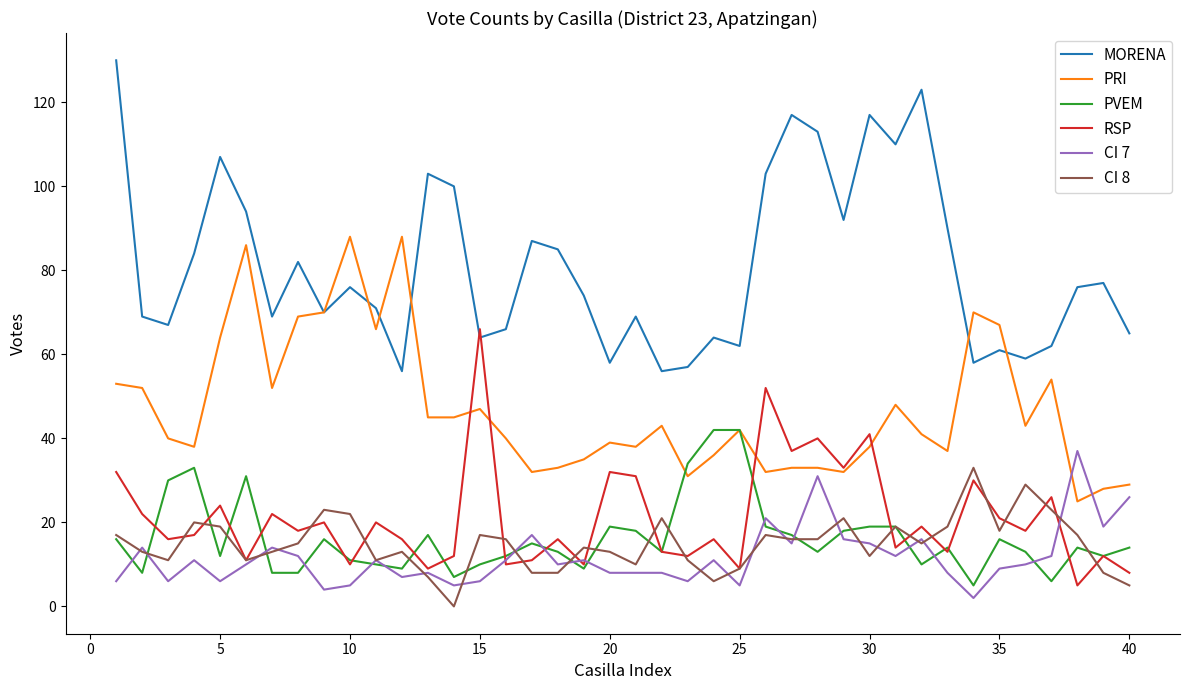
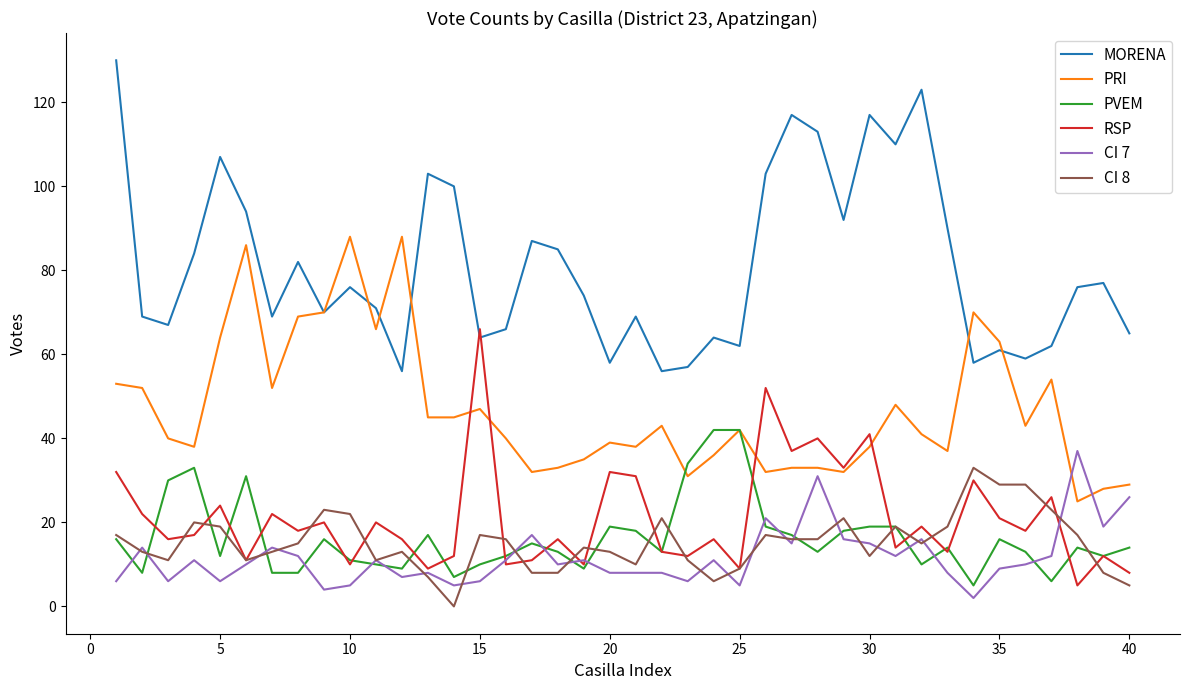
PRI, 35: 67 -> 63
CI 8, 35: 18 -> 29
